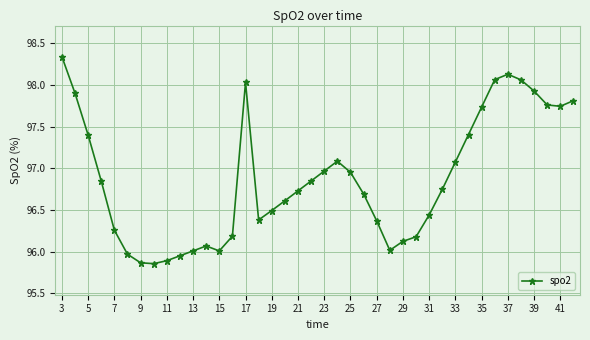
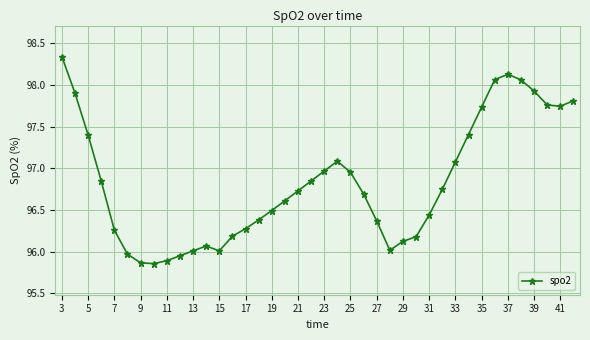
17: 98.0 -> 96.3
